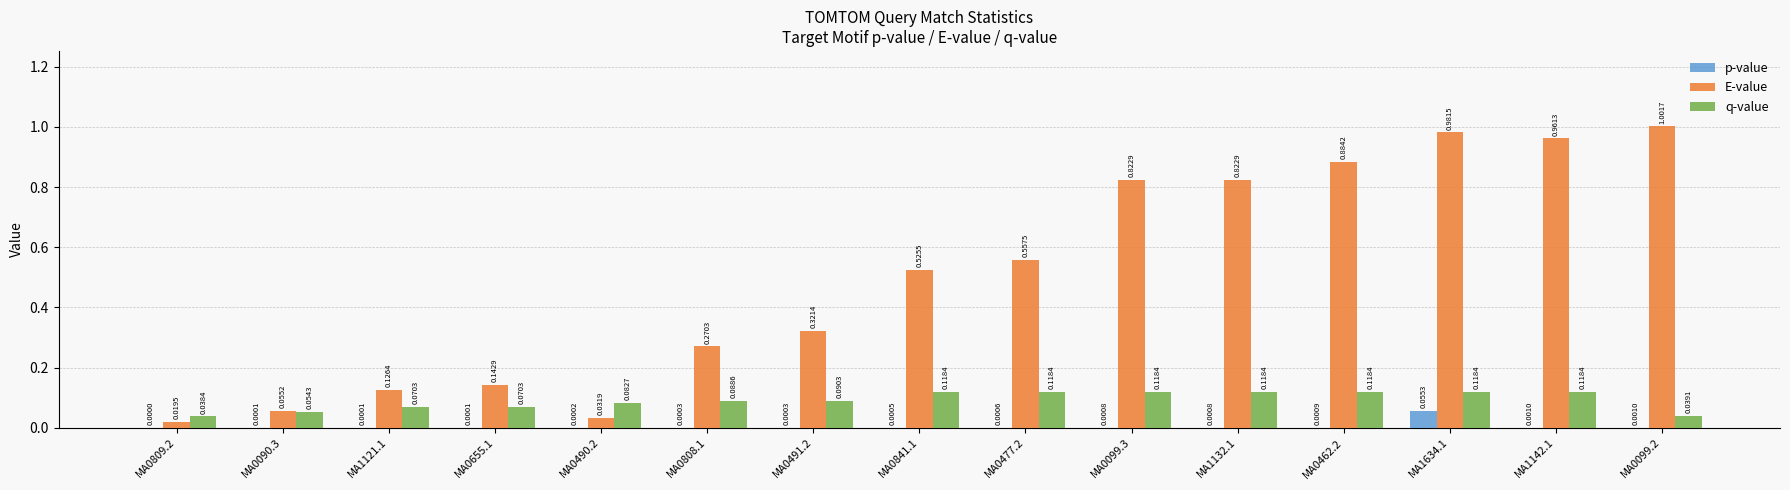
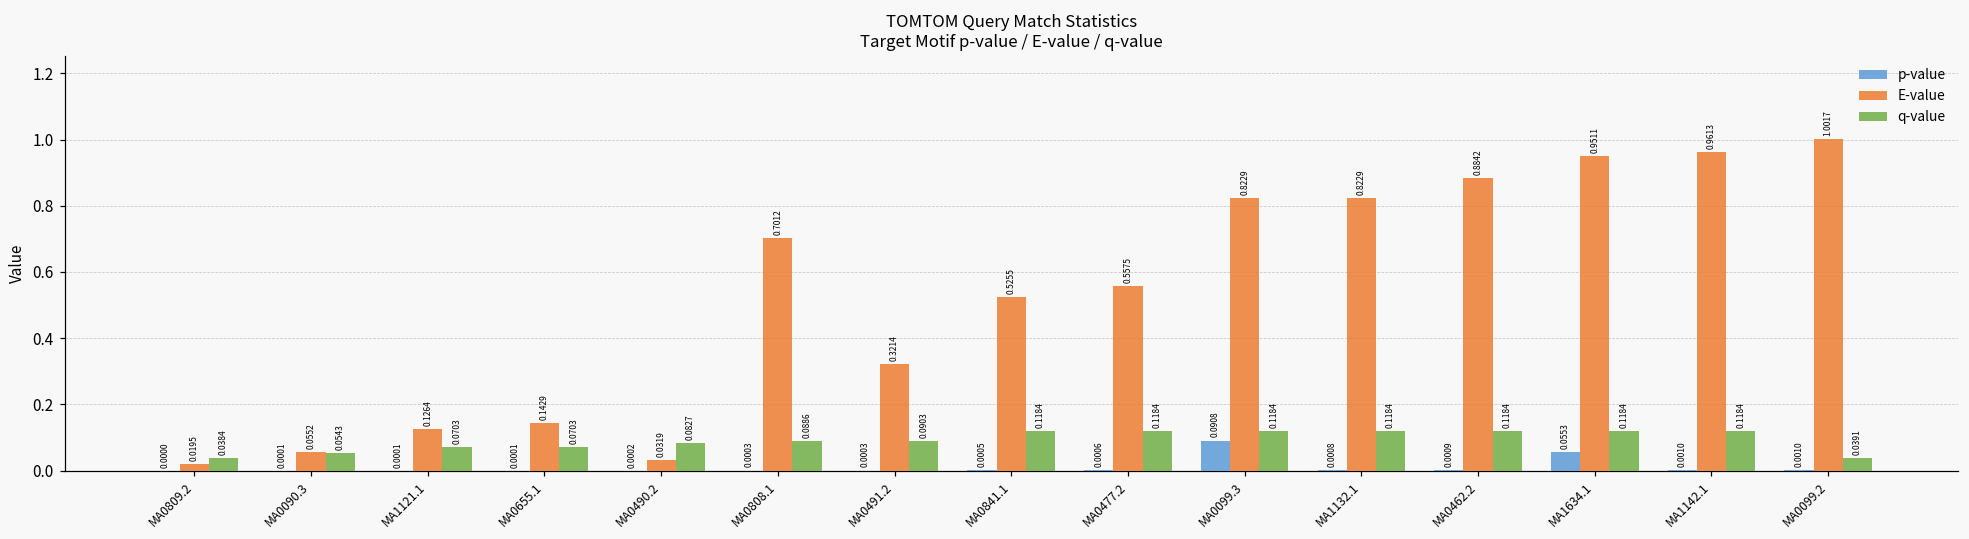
E-value, MA0808.1: 0.2703 -> 0.7012
p-value, MA0099.3: 0.0008 -> 0.0908
E-value, MA1634.1: 0.9815 -> 0.9511
